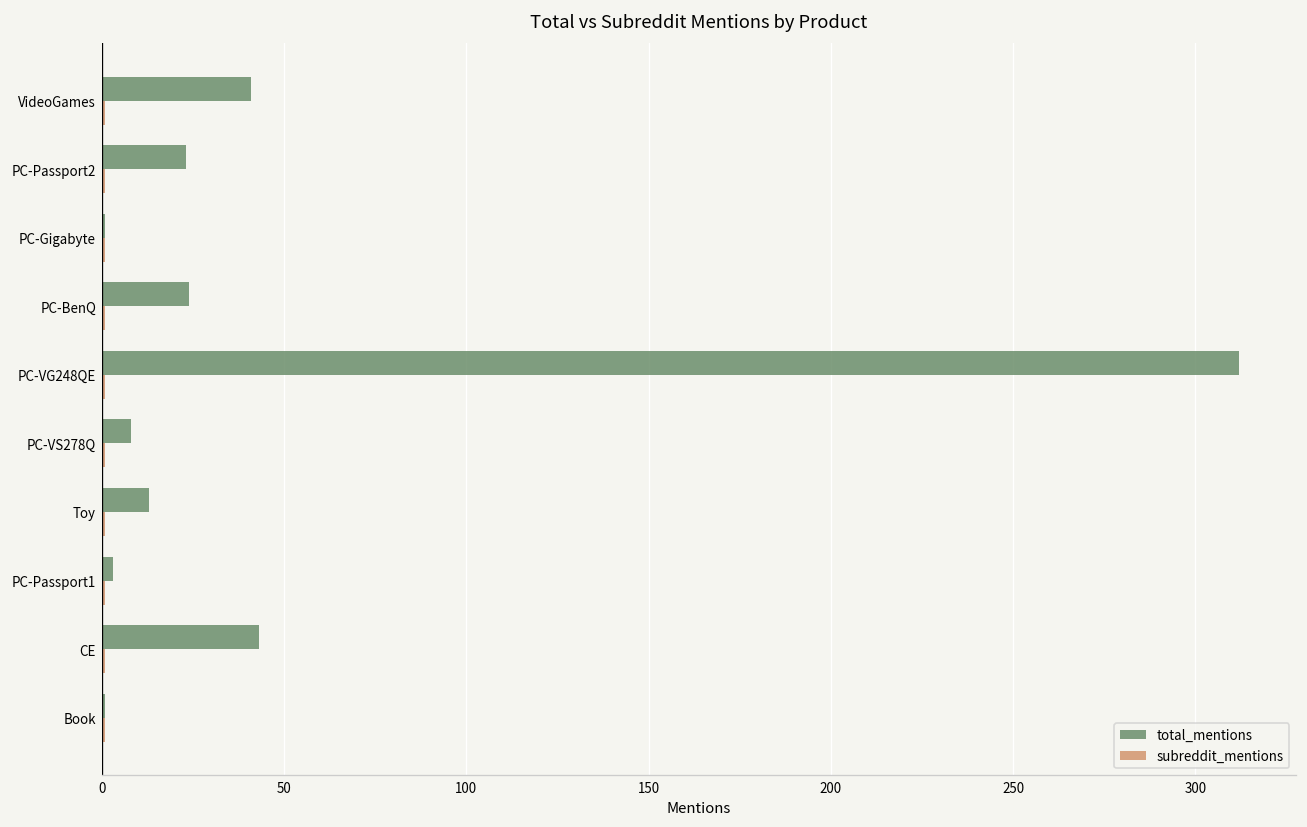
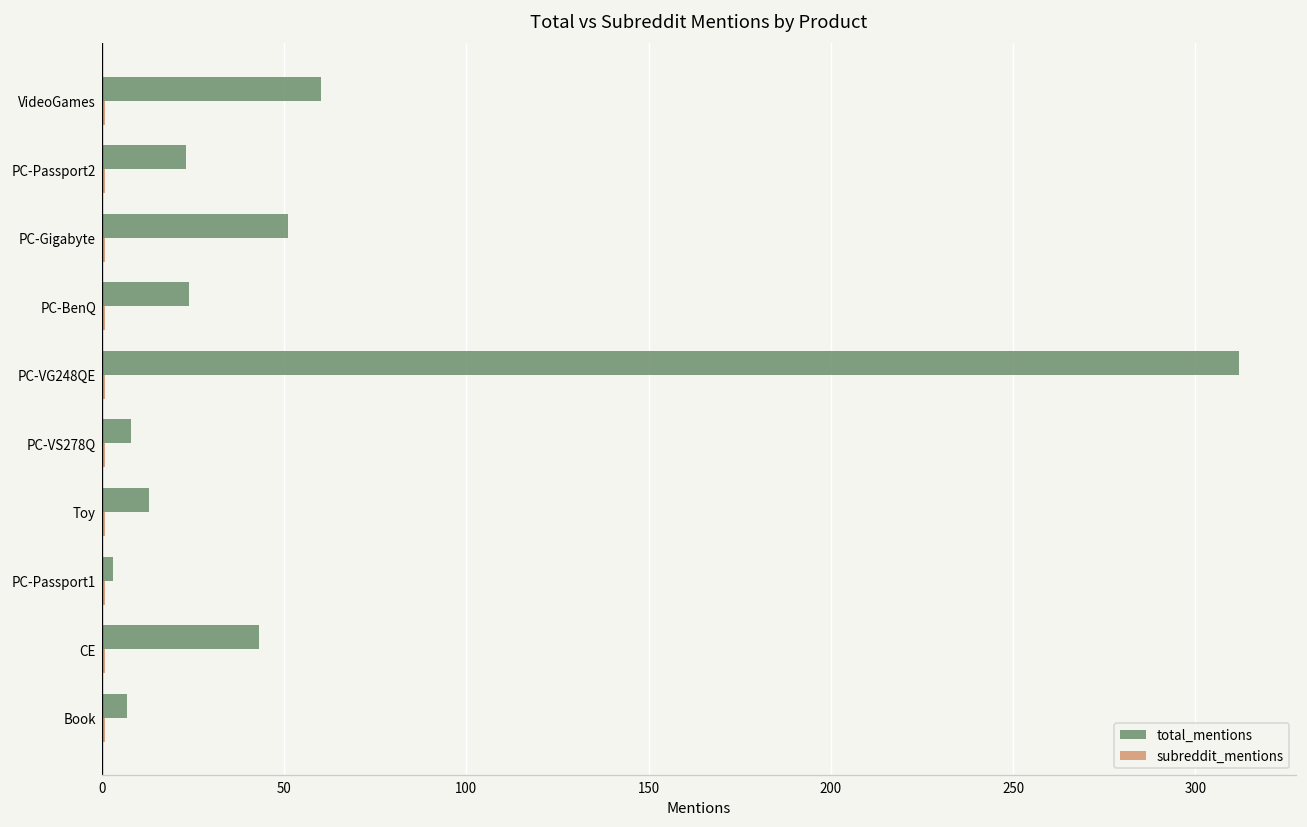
total_mentions, VideoGames: 41 -> 60
total_mentions, PC-Gigabyte: 1 -> 51
total_mentions, Book: 1 -> 7
